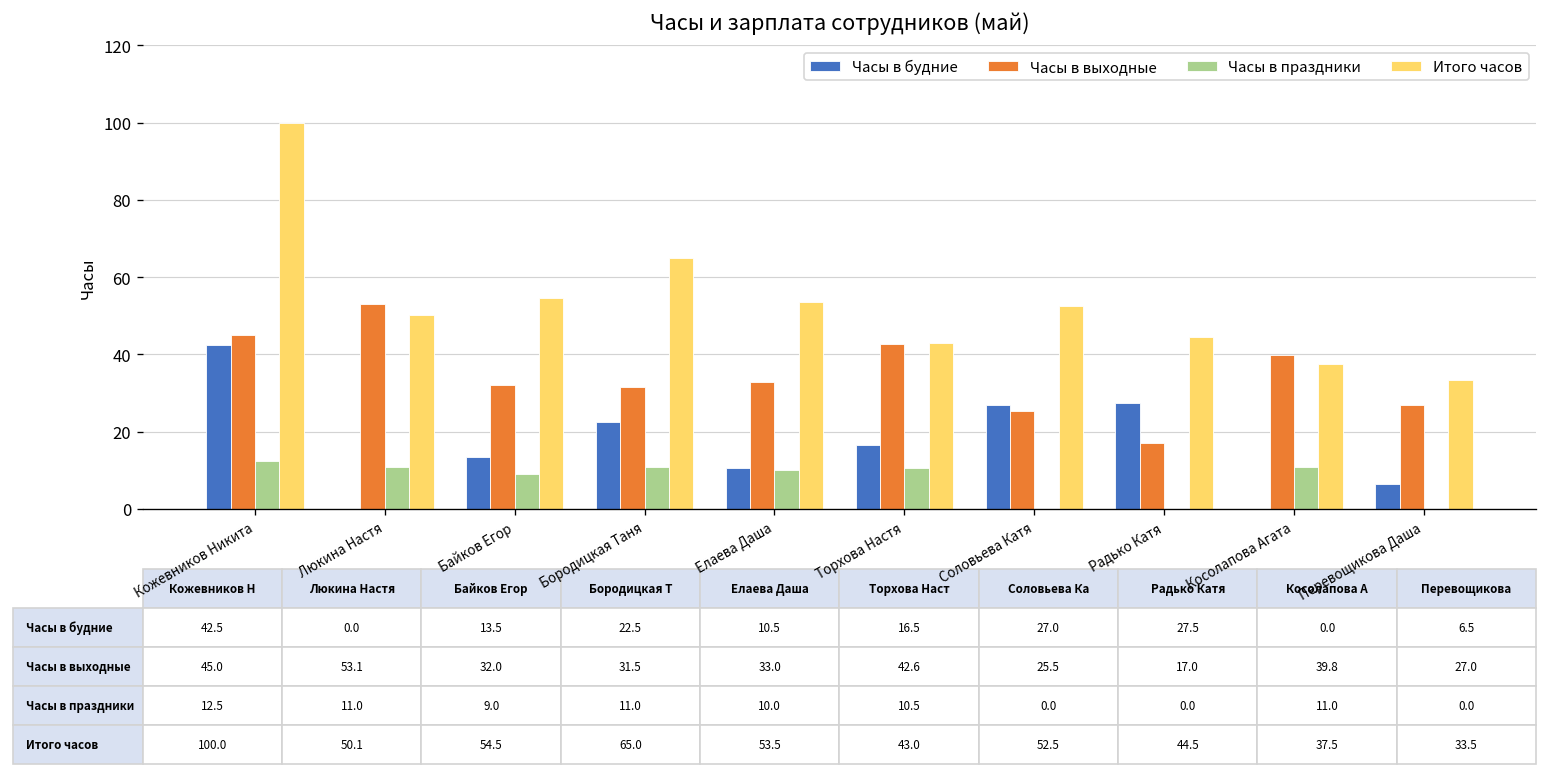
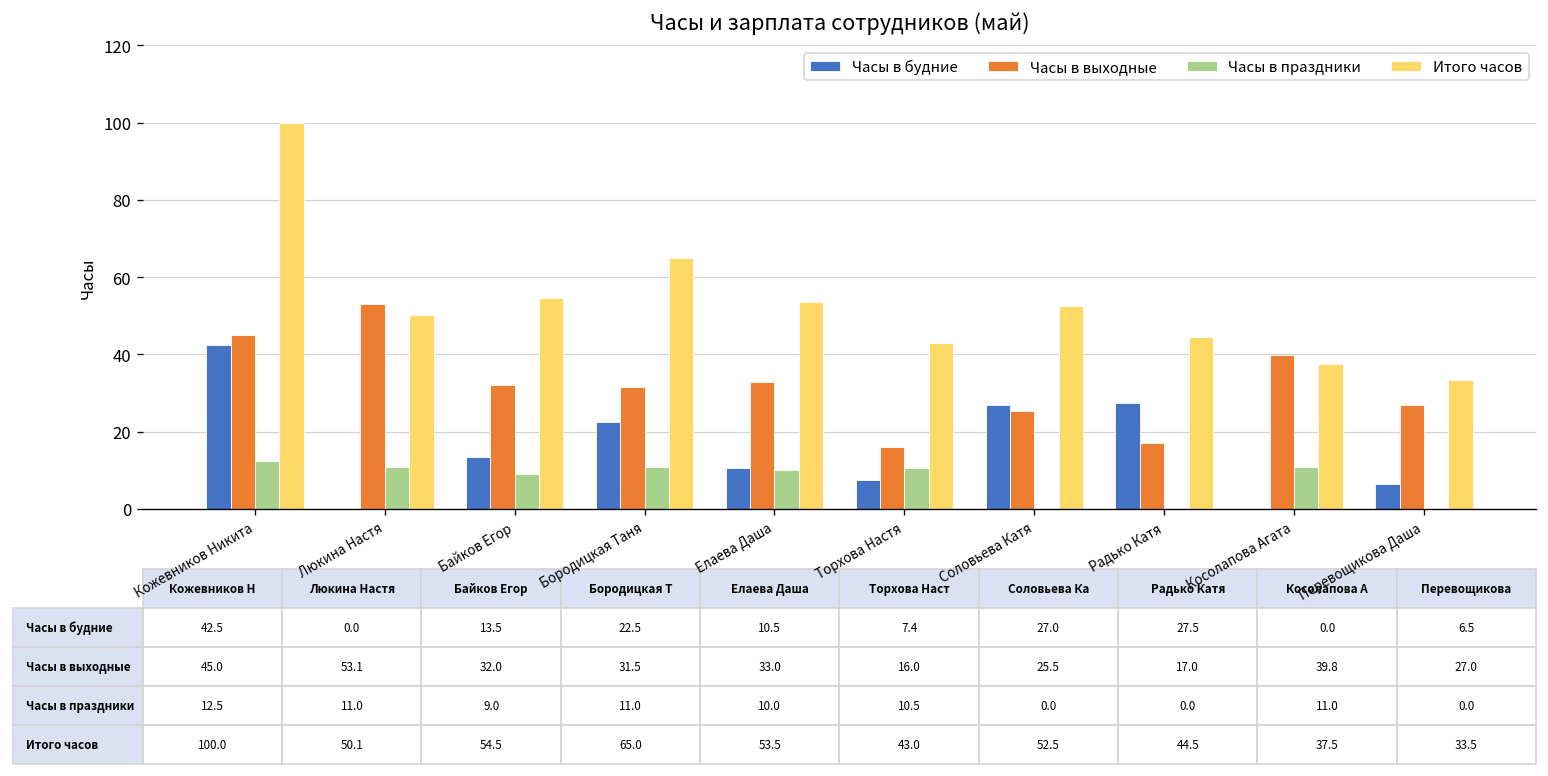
Часы в будние, Торхова Настя: 16.5 -> 7.4
Часы в выходные, Торхова Настя: 42.6 -> 16.0
